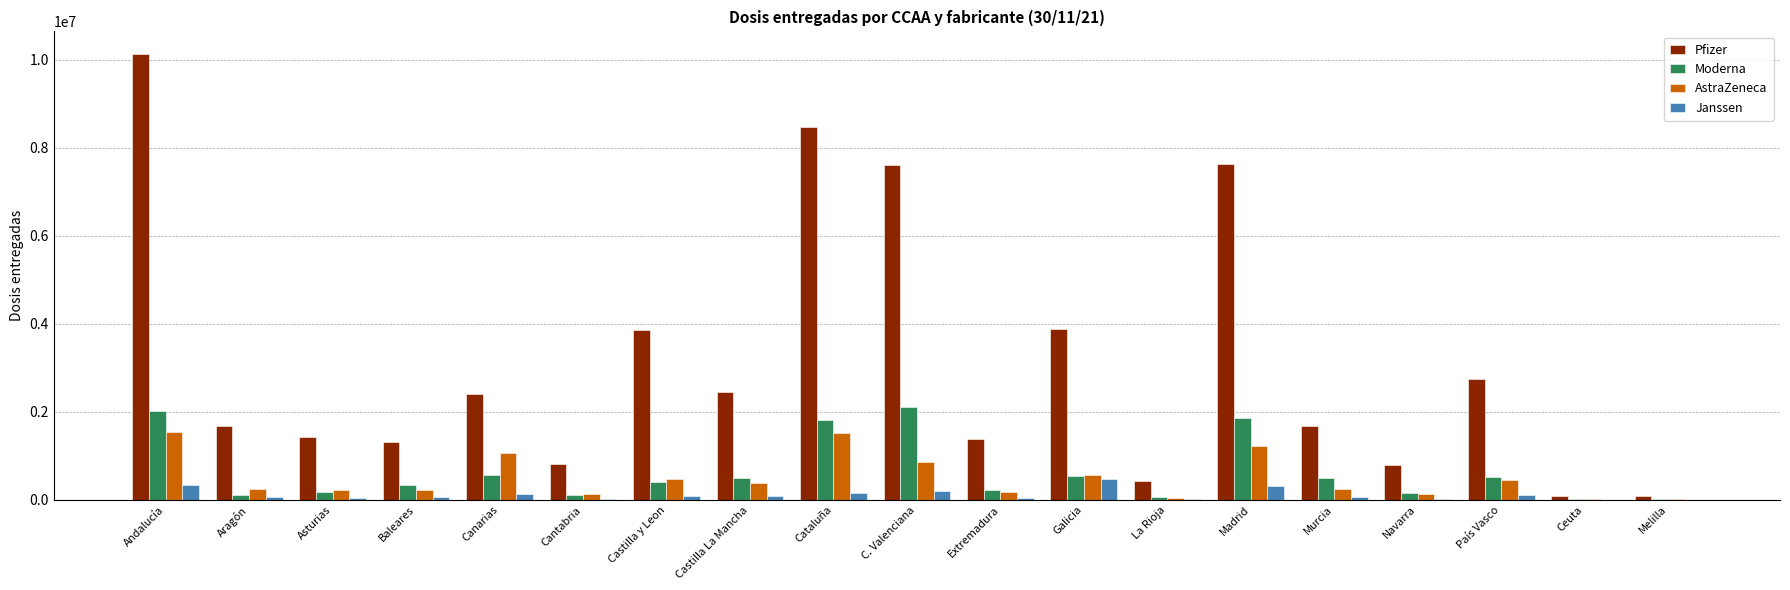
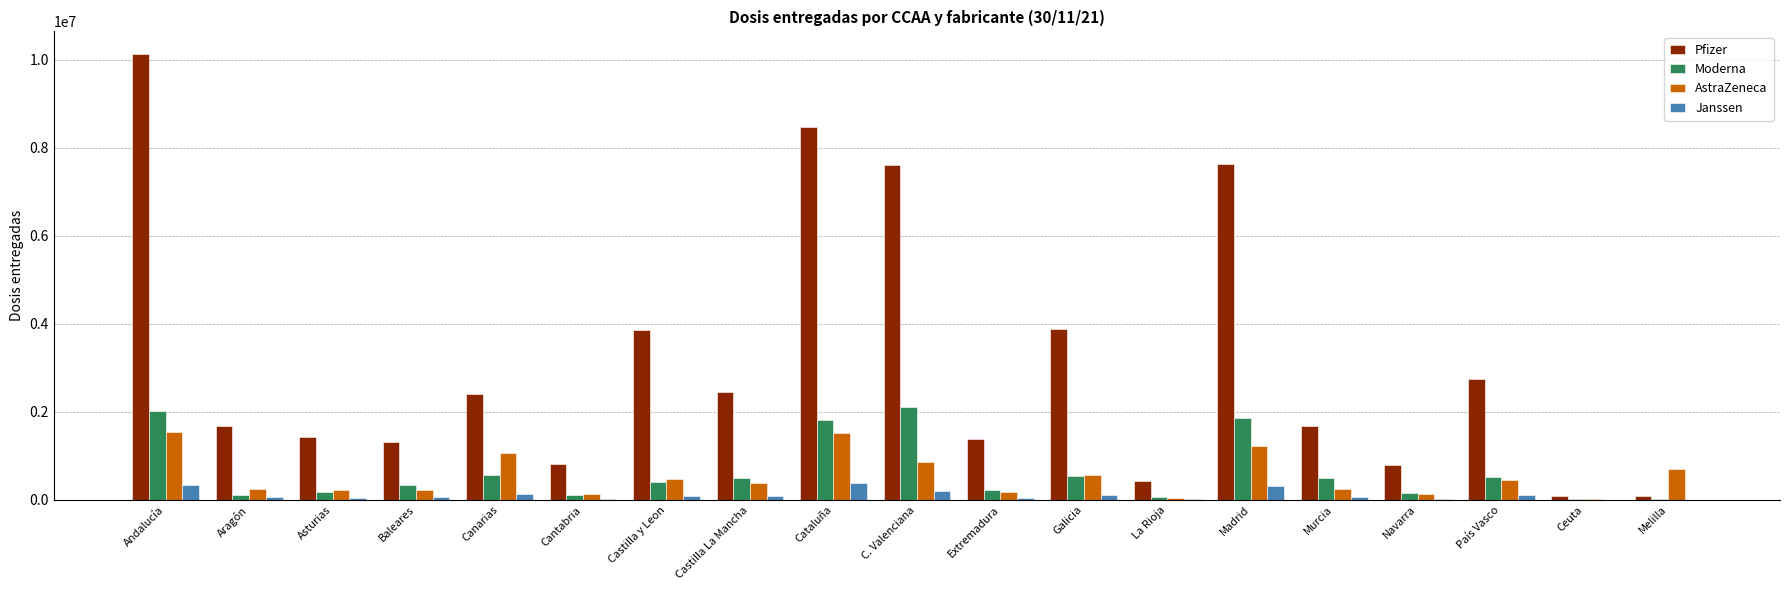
Janssen, Cataluña: 100000 -> 400000
Janssen, Galicia: 500000 -> 100000
AstraZeneca, Melilla: 0 -> 700000
